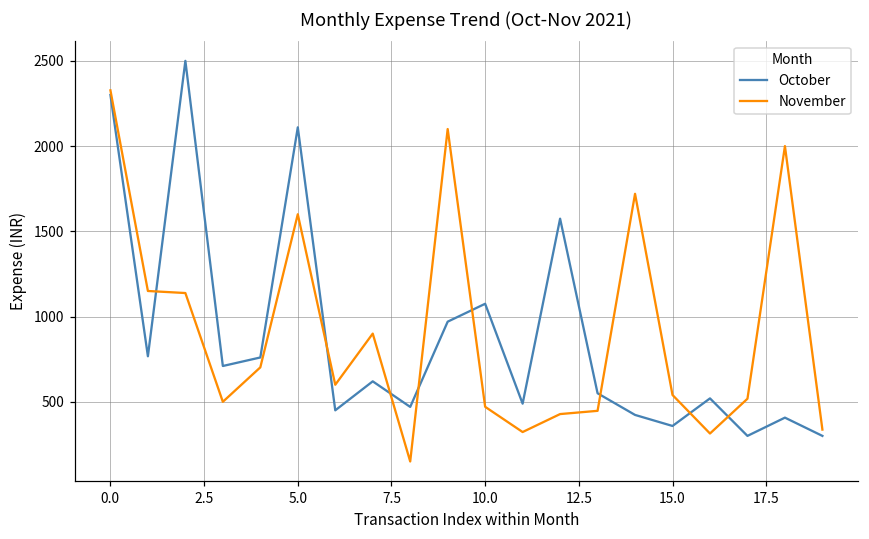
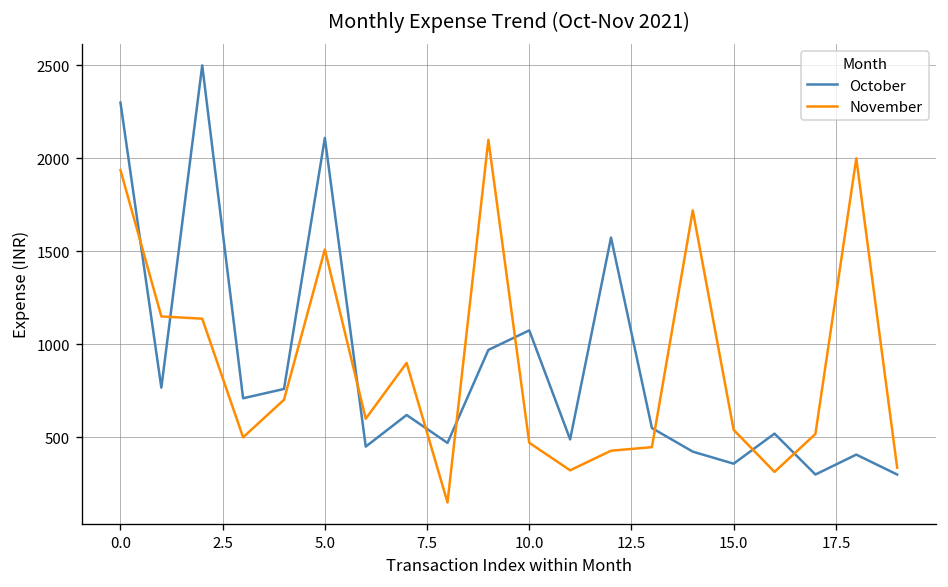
November, 0.0: 2330 -> 1940
November, 5.0: 1600 -> 1510
